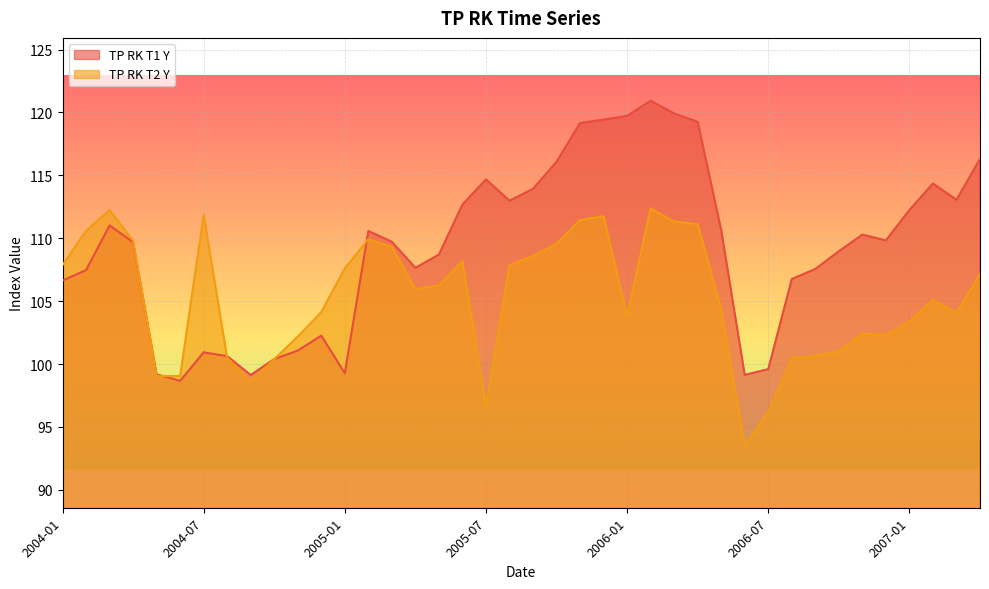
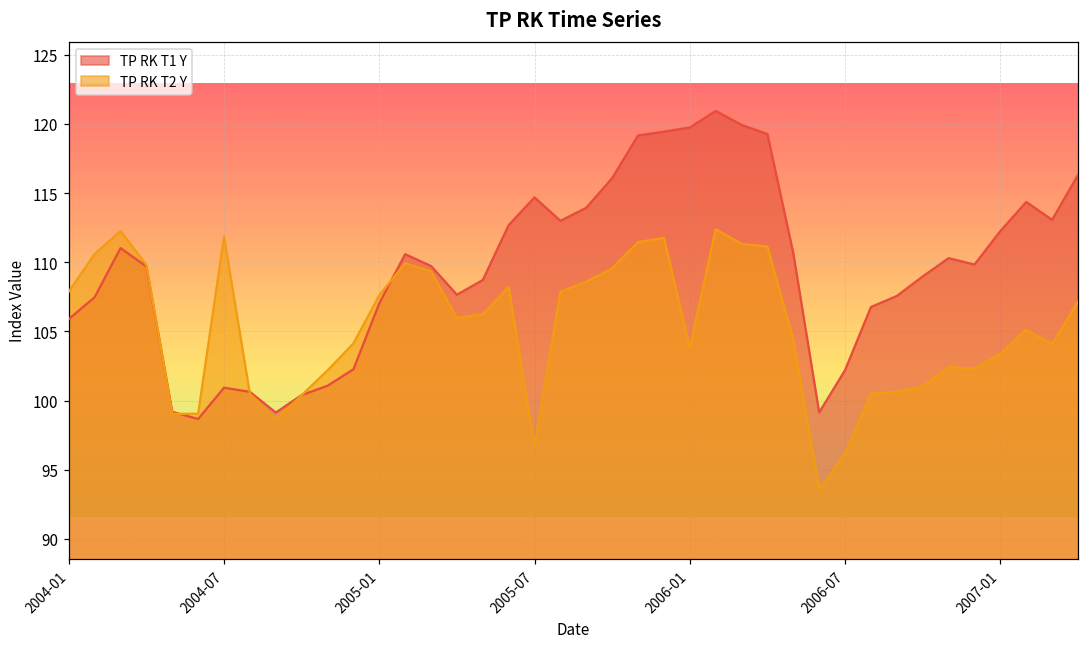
TP RK T1 Y, 2004-01: 106.6 -> 105.9
TP RK T1 Y, 2005-01: 99.3 -> 107.0
TP RK T1 Y, 2006-07: 99.6 -> 102.2
